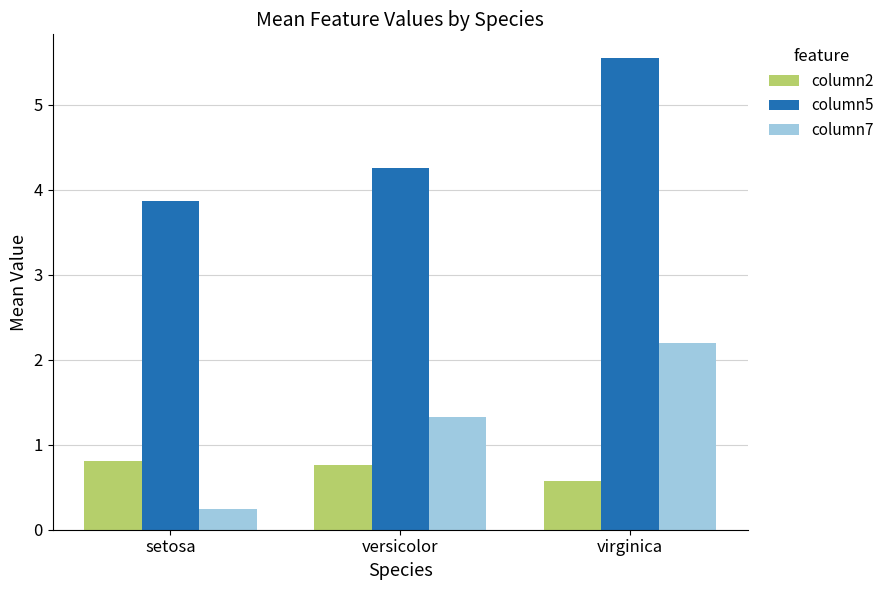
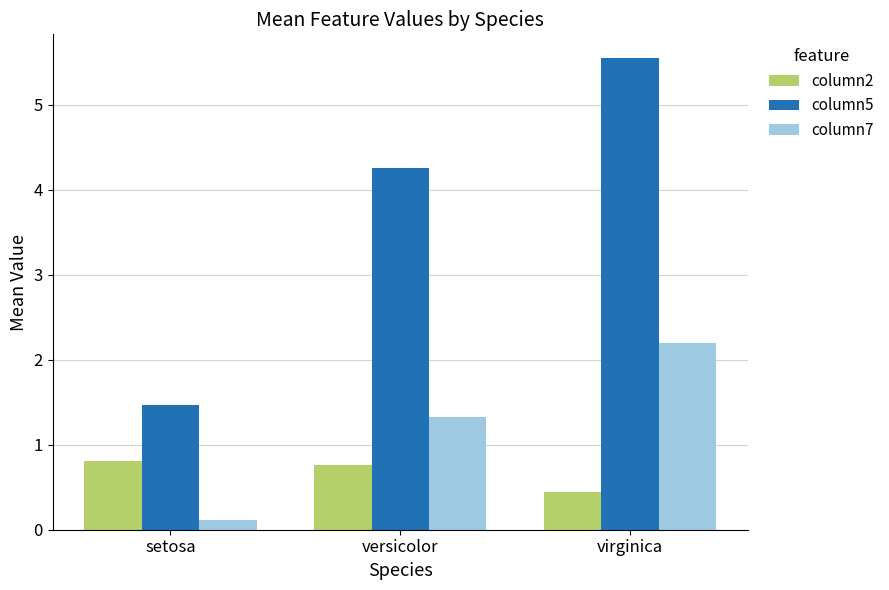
column5, setosa: 3.9 -> 1.5
column7, setosa: 0.2 -> 0.1
column2, virginica: 0.6 -> 0.4
